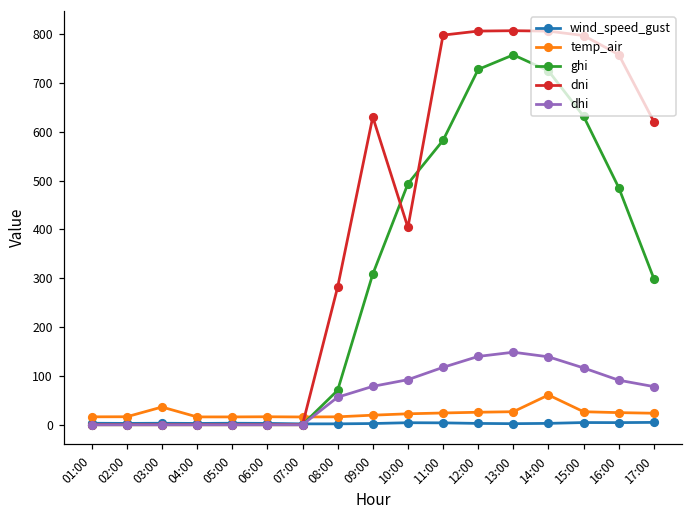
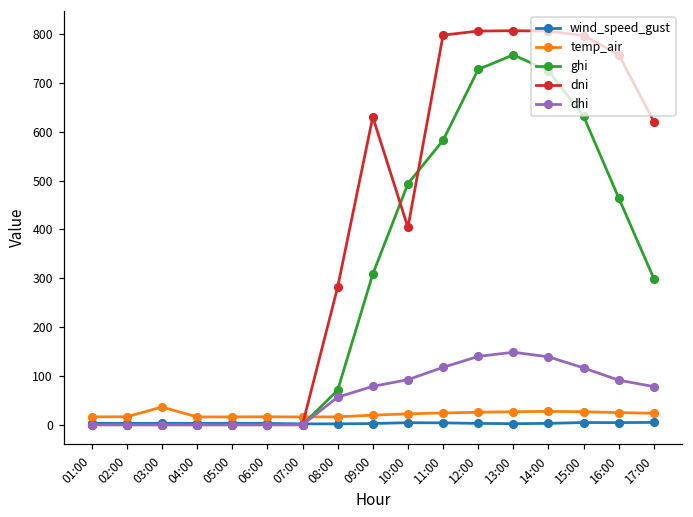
temp_air, 14:00: 60 -> 30
ghi, 16:00: 490 -> 460
